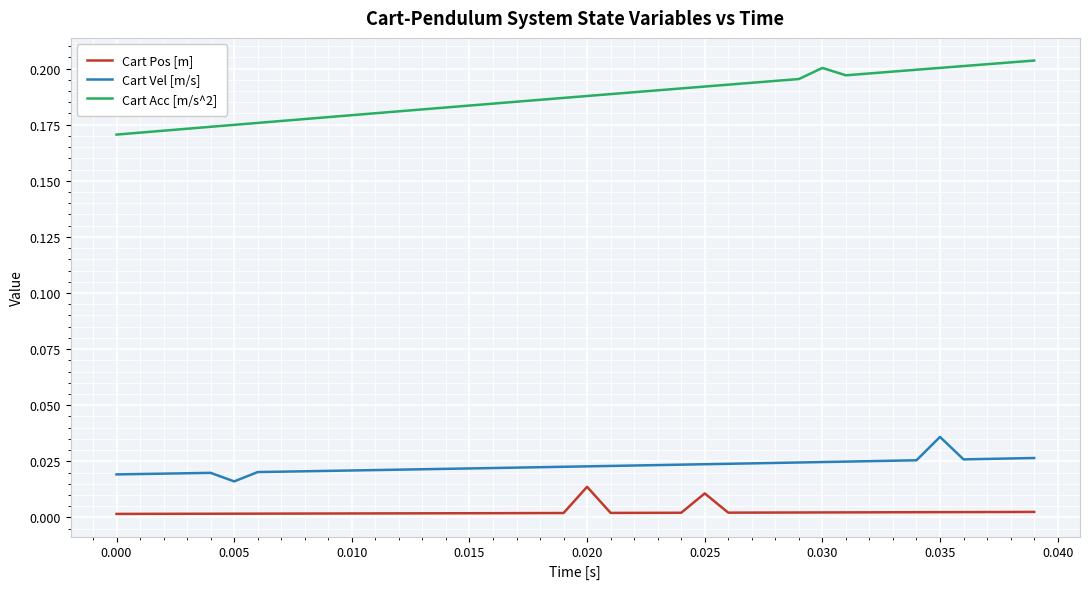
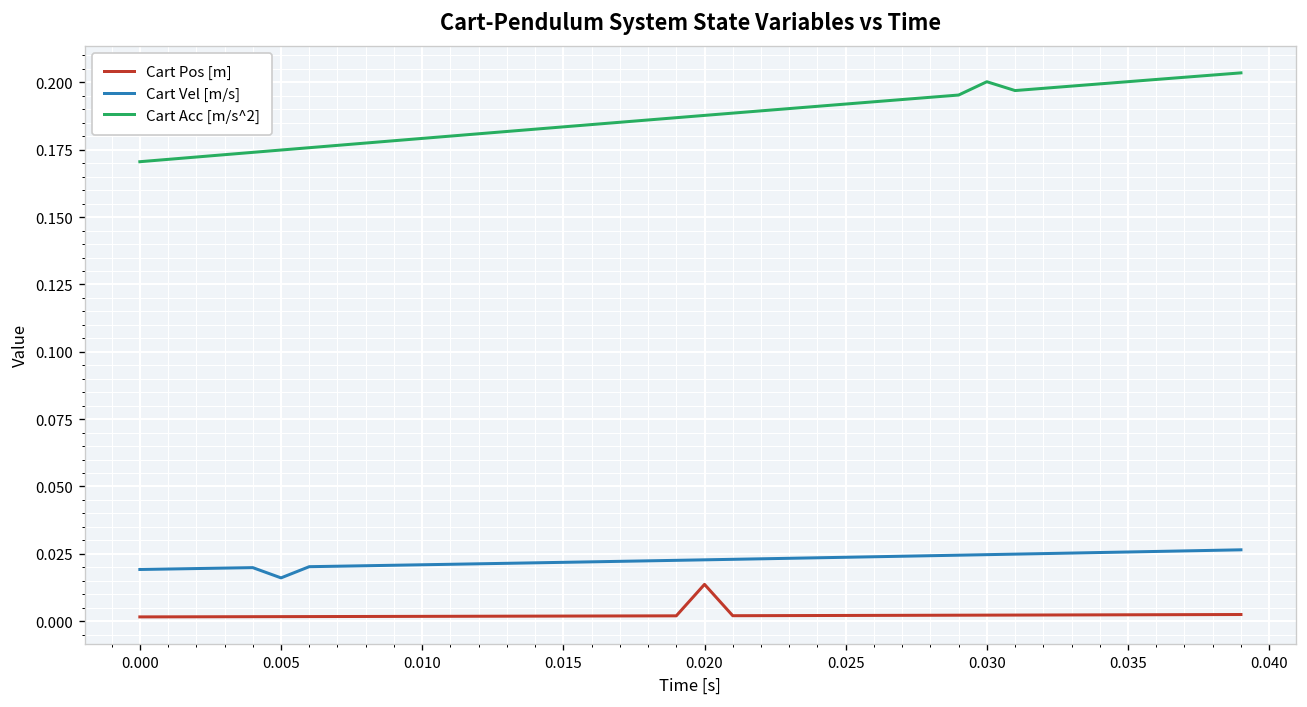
Cart Pos [m], 0.025: 0.011 -> 0.002
Cart Vel [m/s], 0.035: 0.036 -> 0.026
